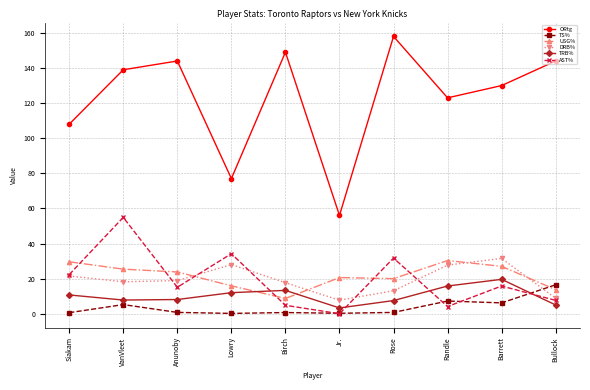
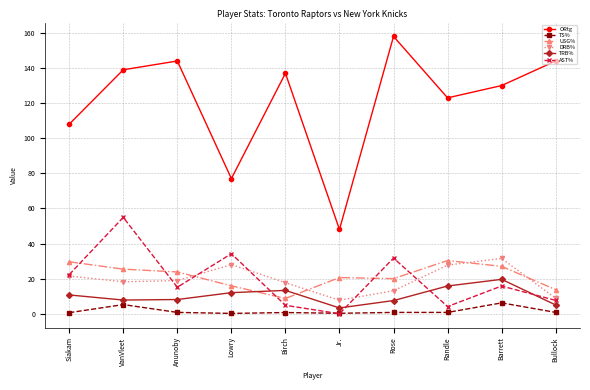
ORtg, Birch: 149 -> 137
ORtg, Jr.: 56 -> 48
TS%, Randle: 7 -> 1
TS%, Bullock: 16 -> 1
